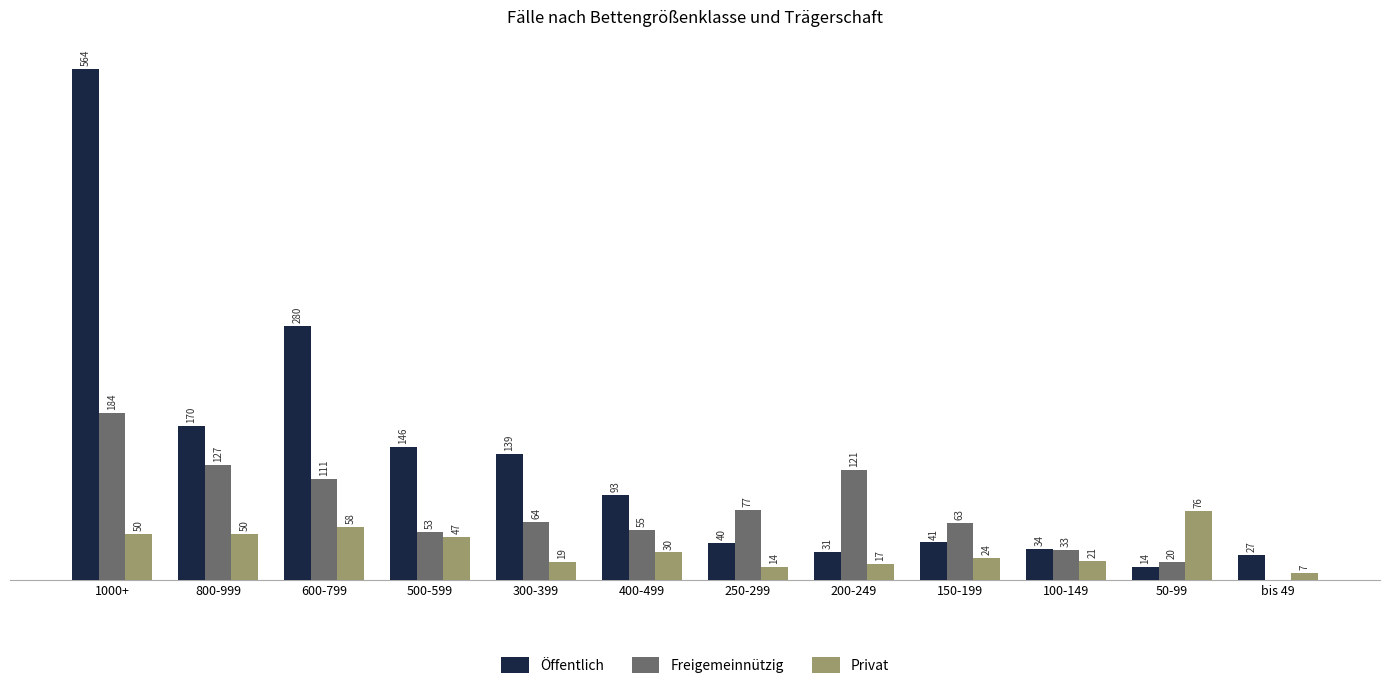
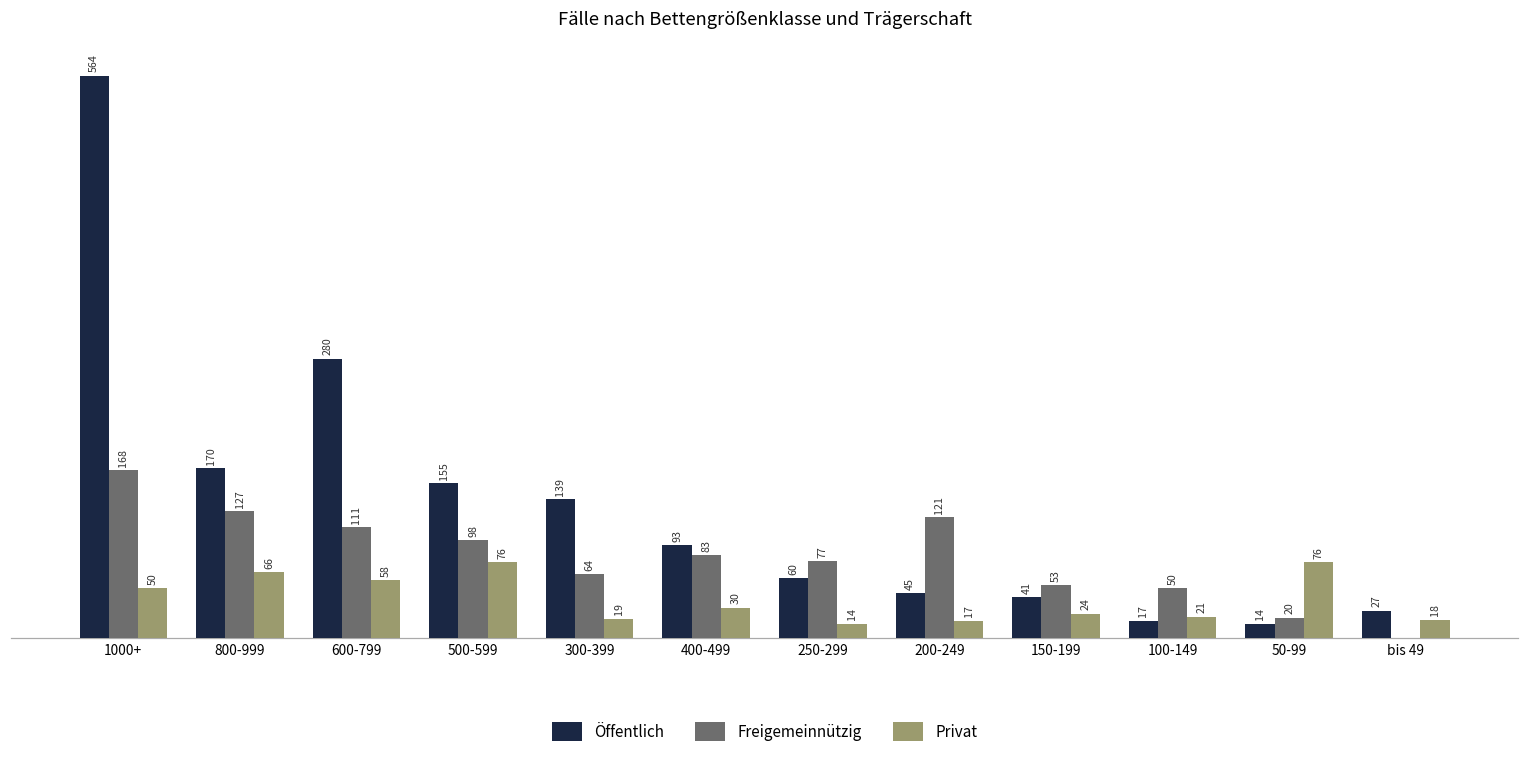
Freigemeinnützig, 1000+: 184 -> 168
Privat, 800-999: 50 -> 66
Öffentlich, 500-599: 146 -> 155
Freigemeinnützig, 500-599: 53 -> 98
Privat, 500-599: 47 -> 76
Freigemeinnützig, 400-499: 55 -> 83
Öffentlich, 250-299: 40 -> 60
Öffentlich, 200-249: 31 -> 45
Freigemeinnützig, 150-199: 63 -> 53
Öffentlich, 100-149: 34 -> 17
Freigemeinnützig, 100-149: 33 -> 50
Privat, bis 49: 7 -> 18
